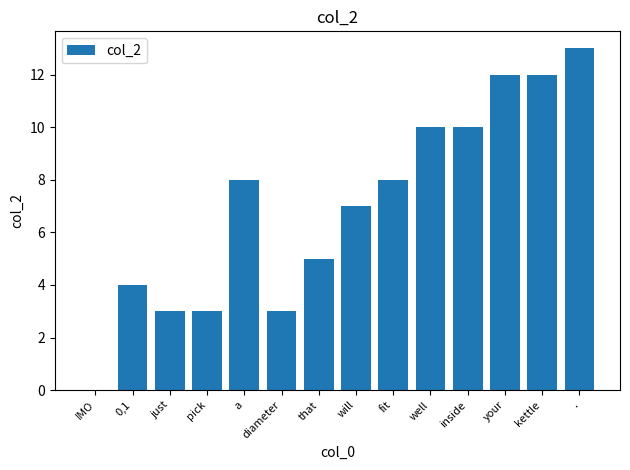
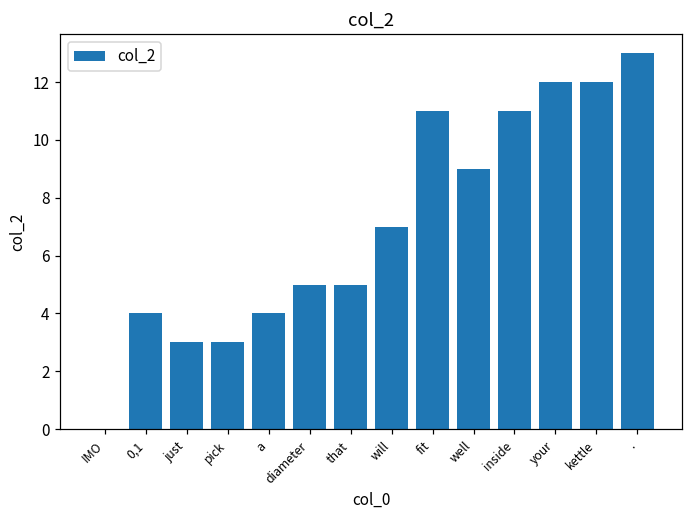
a: 8 -> 4
diameter: 3 -> 5
fit: 8 -> 11
well: 10 -> 9
inside: 10 -> 11
